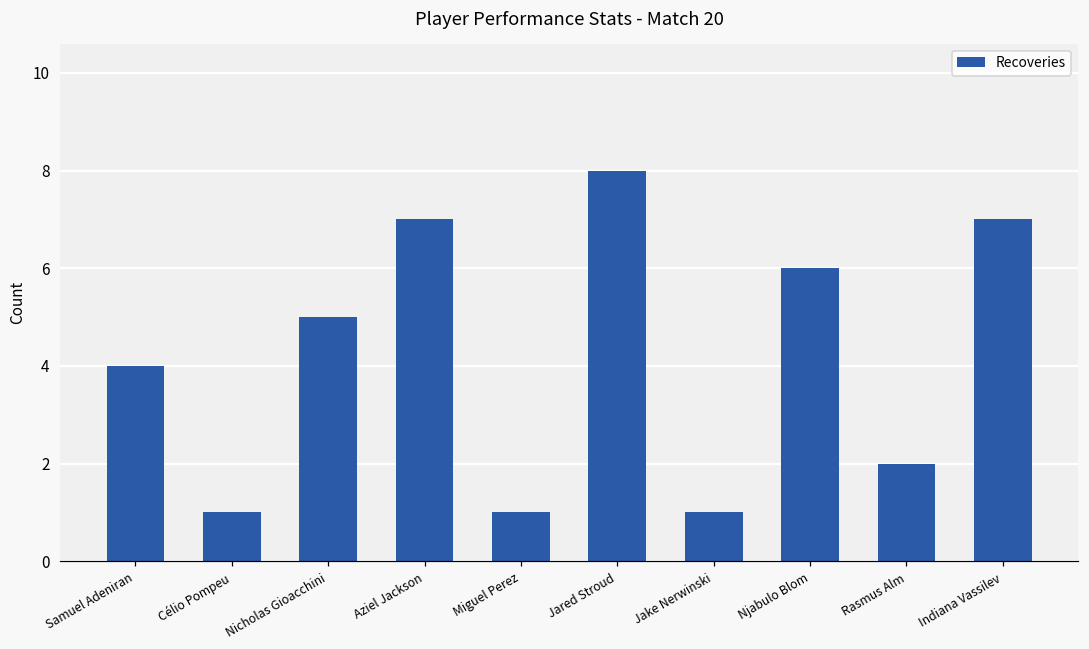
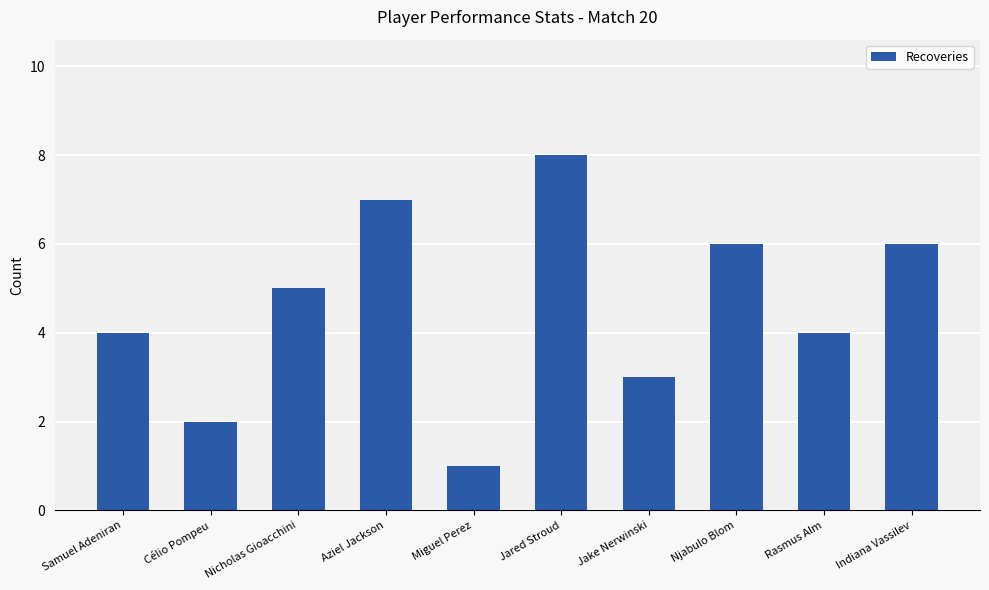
Célio Pompeu: 1 -> 2
Jake Nerwinski: 1 -> 3
Rasmus Alm: 2 -> 4
Indiana Vassilev: 7 -> 6
